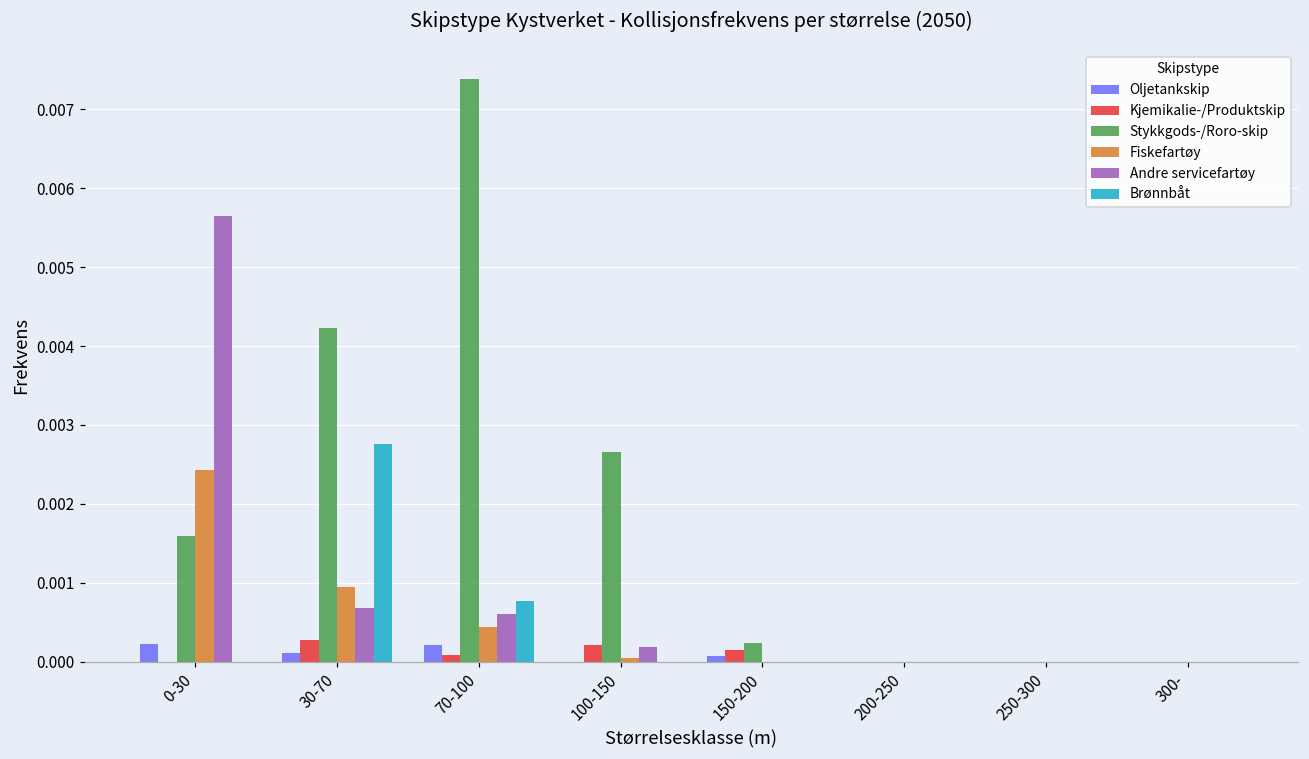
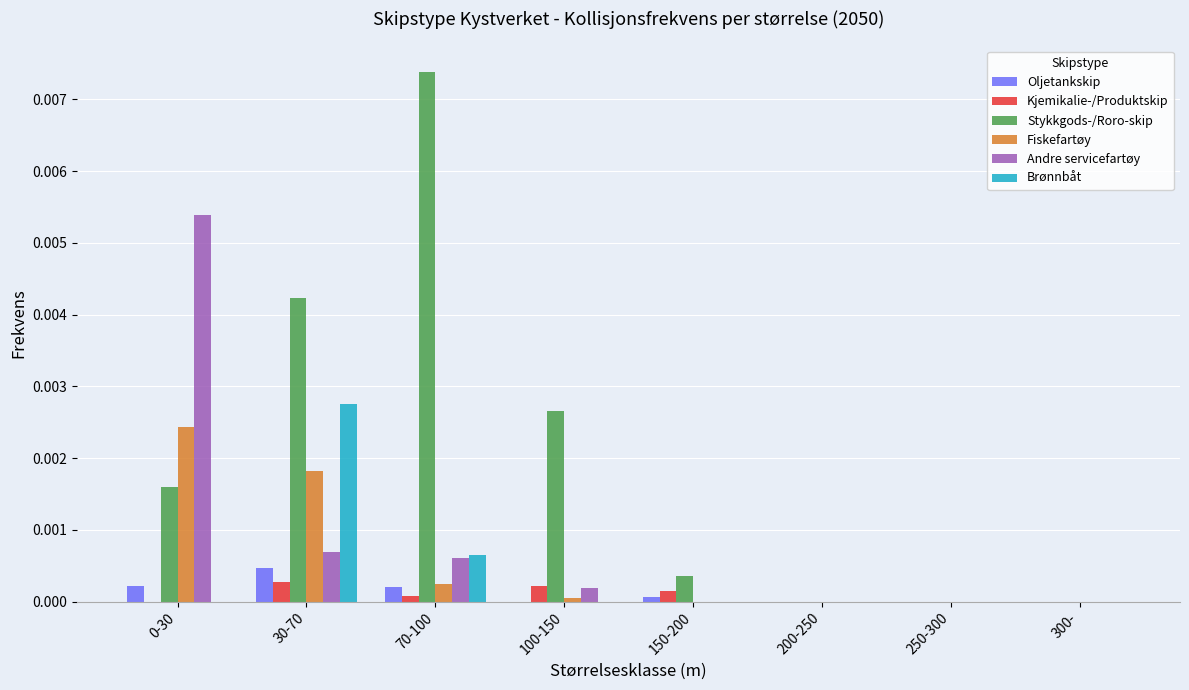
Andre servicefartøy, 0-30: 0.0057 -> 0.0054
Oljetankskip, 30-70: 0.0001 -> 0.0005
Fiskefartøy, 30-70: 0.0010 -> 0.0018
Fiskefartøy, 70-100: 0.0004 -> 0.0002
Brønnbåt, 70-100: 0.0008 -> 0.0006
Stykkgods-/Roro-skip, 150-200: 0.0002 -> 0.0004
